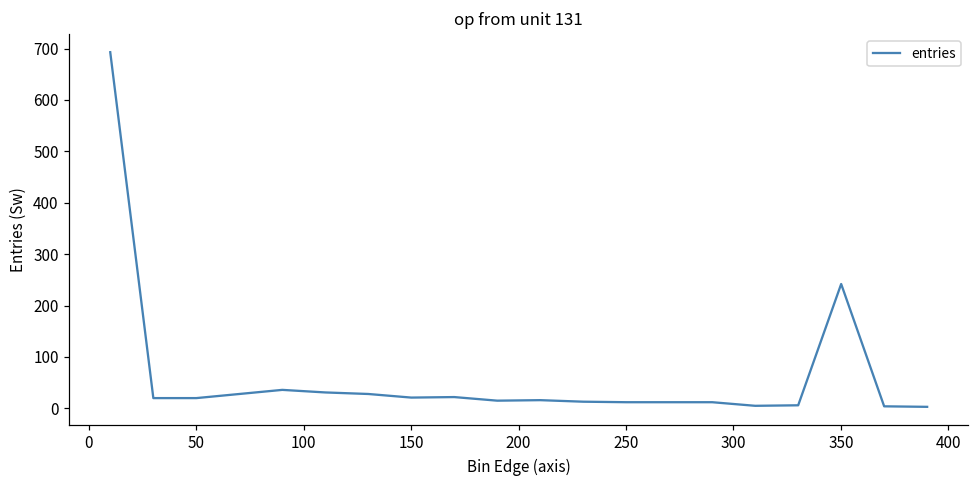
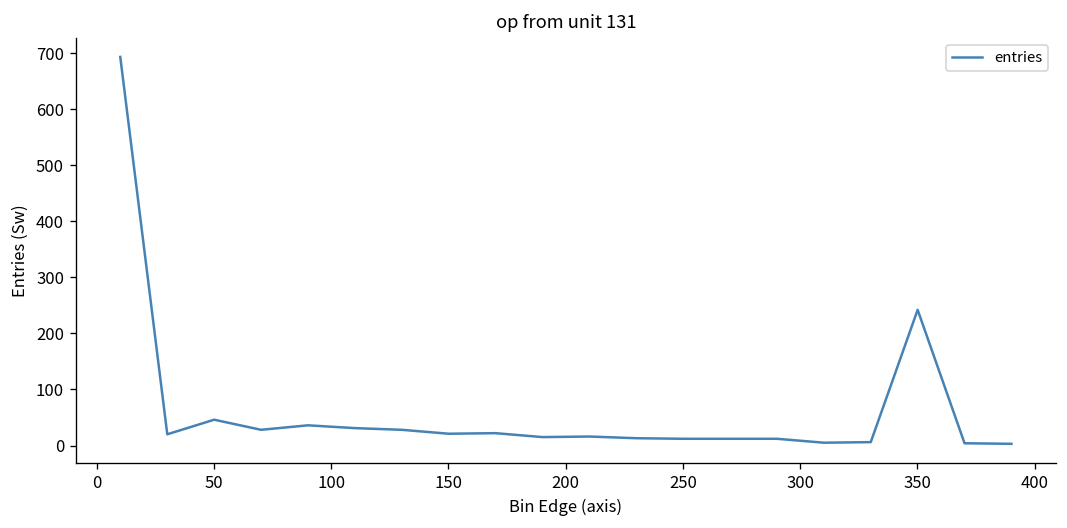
50: 20 -> 50
